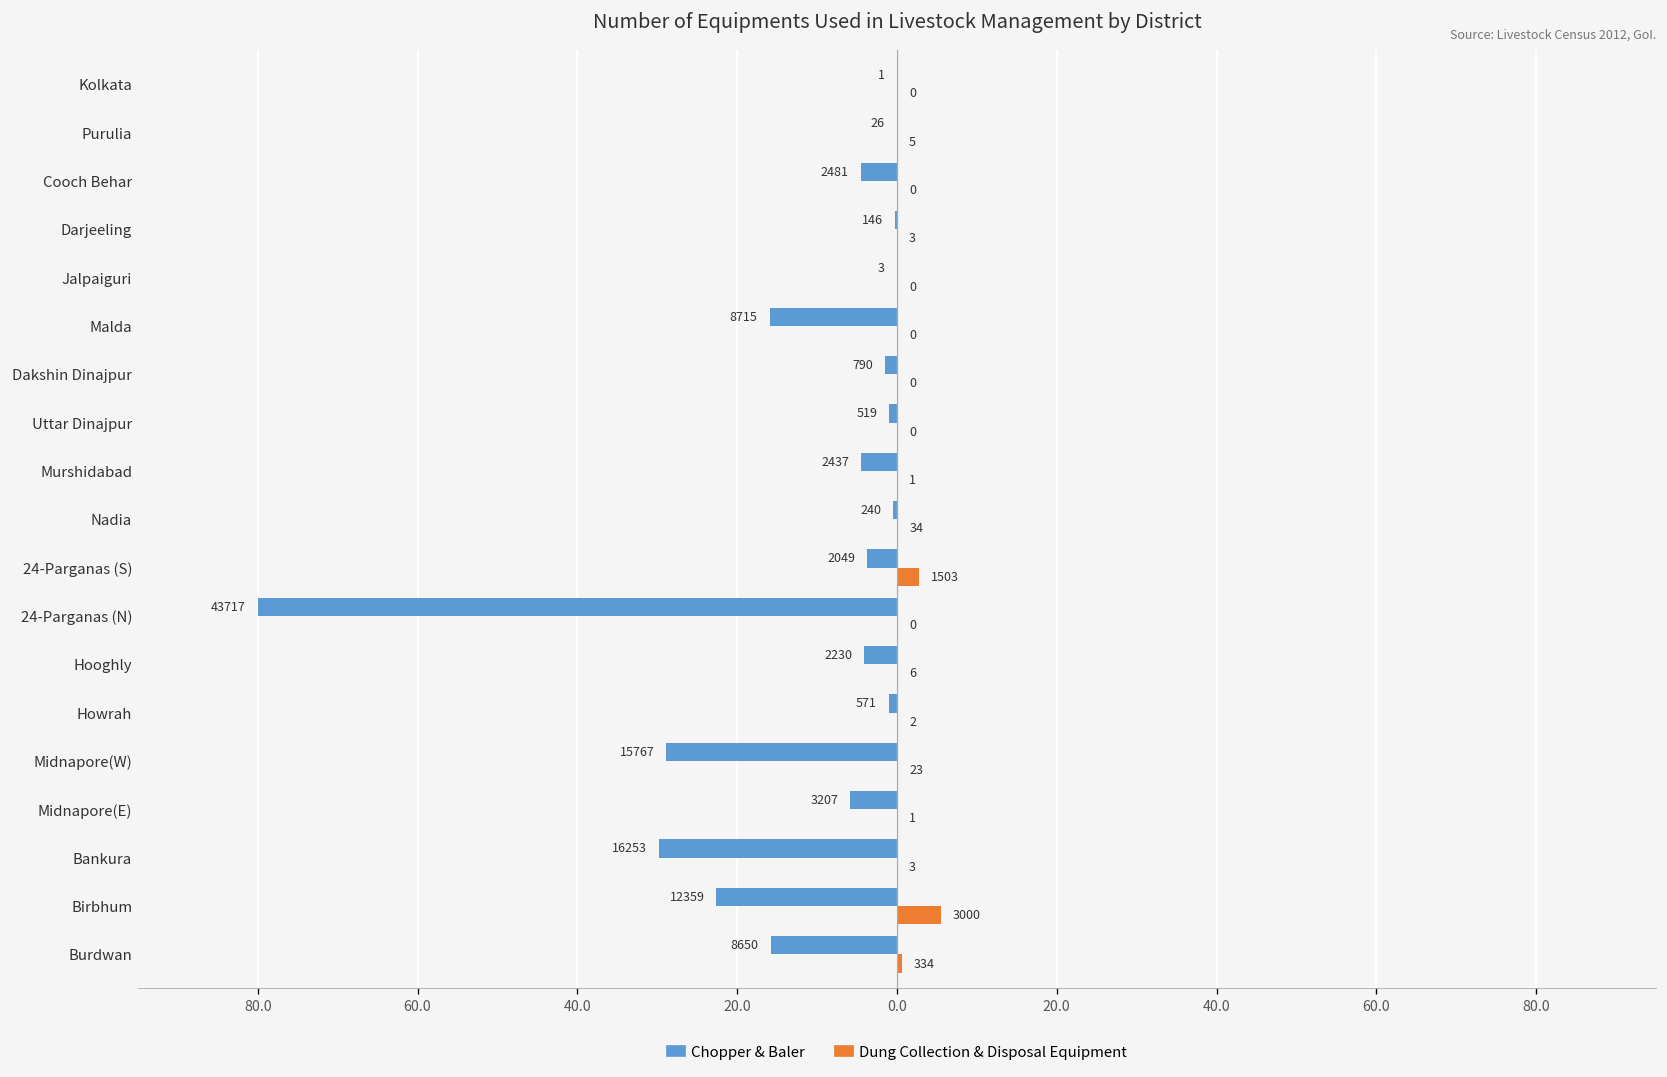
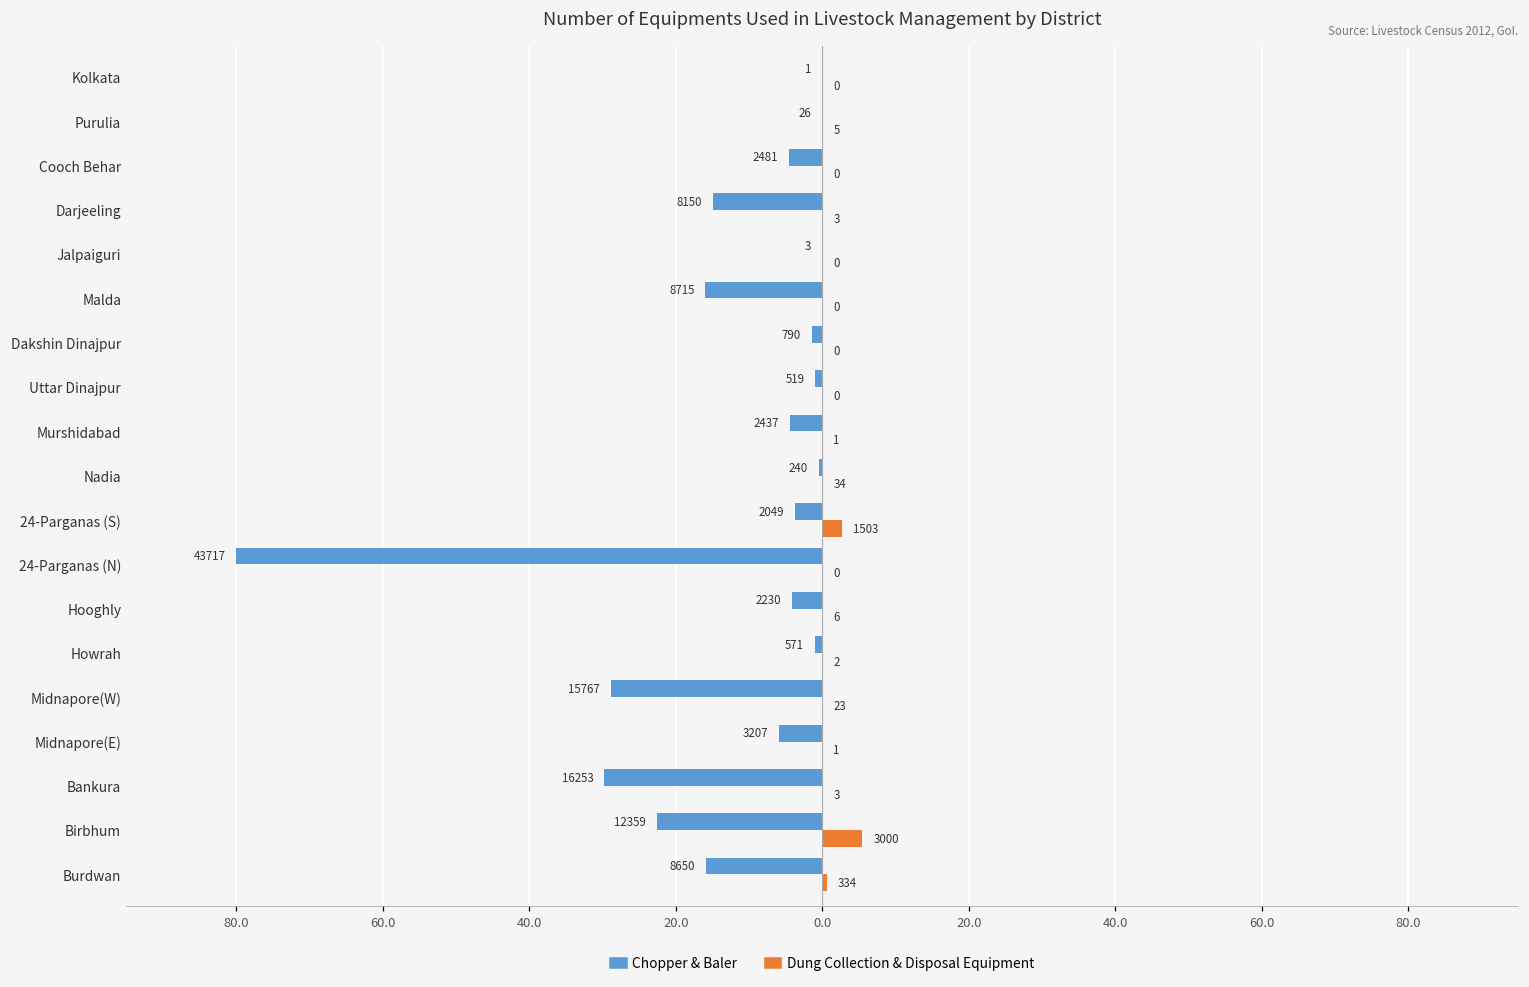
Chopper & Baler, Darjeeling: 146 -> 8150
